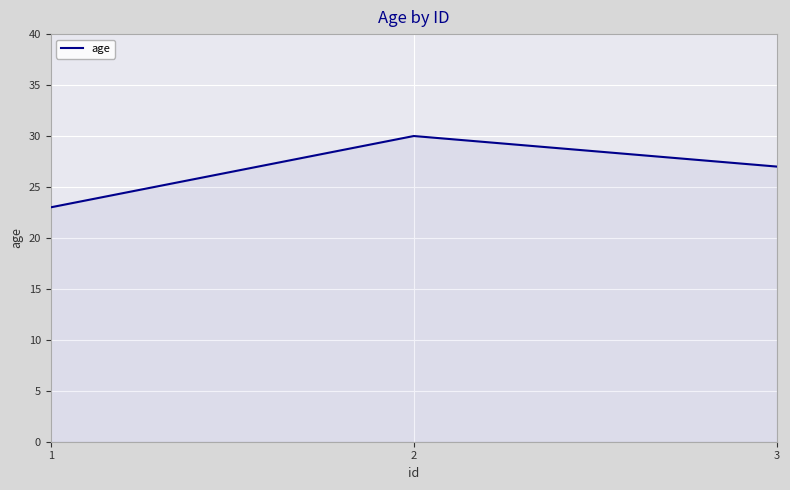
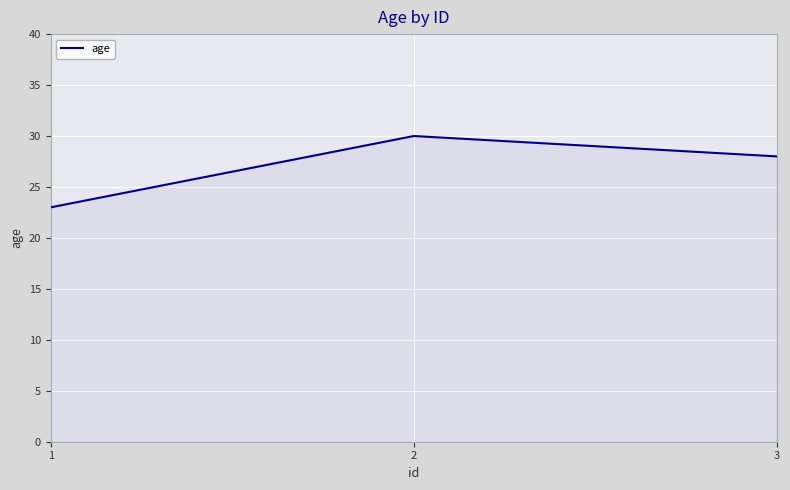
3: 27 -> 28
